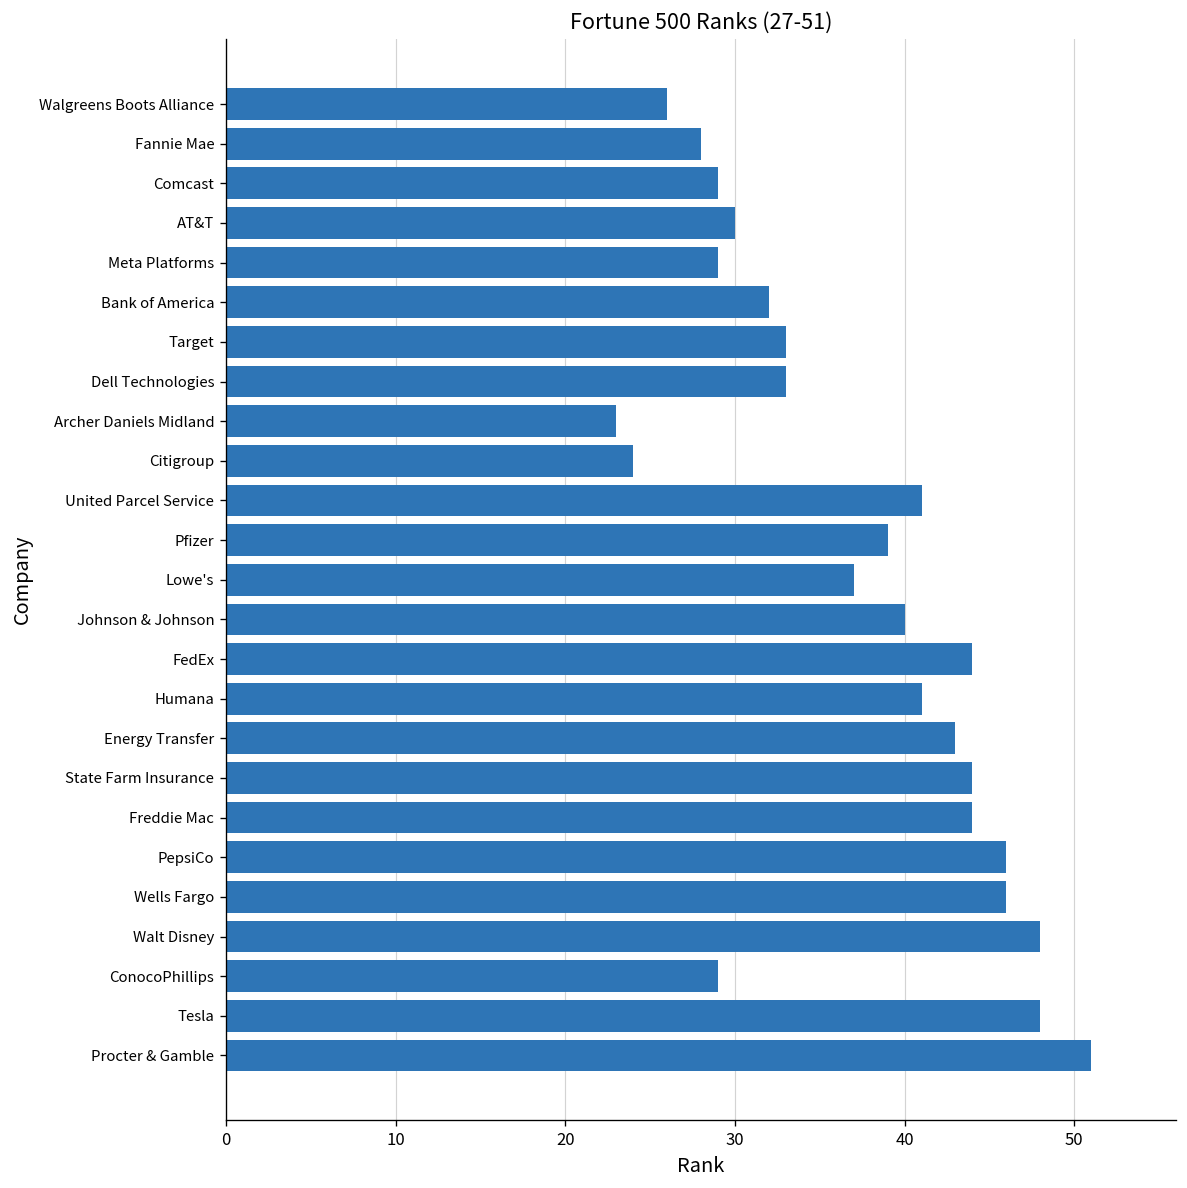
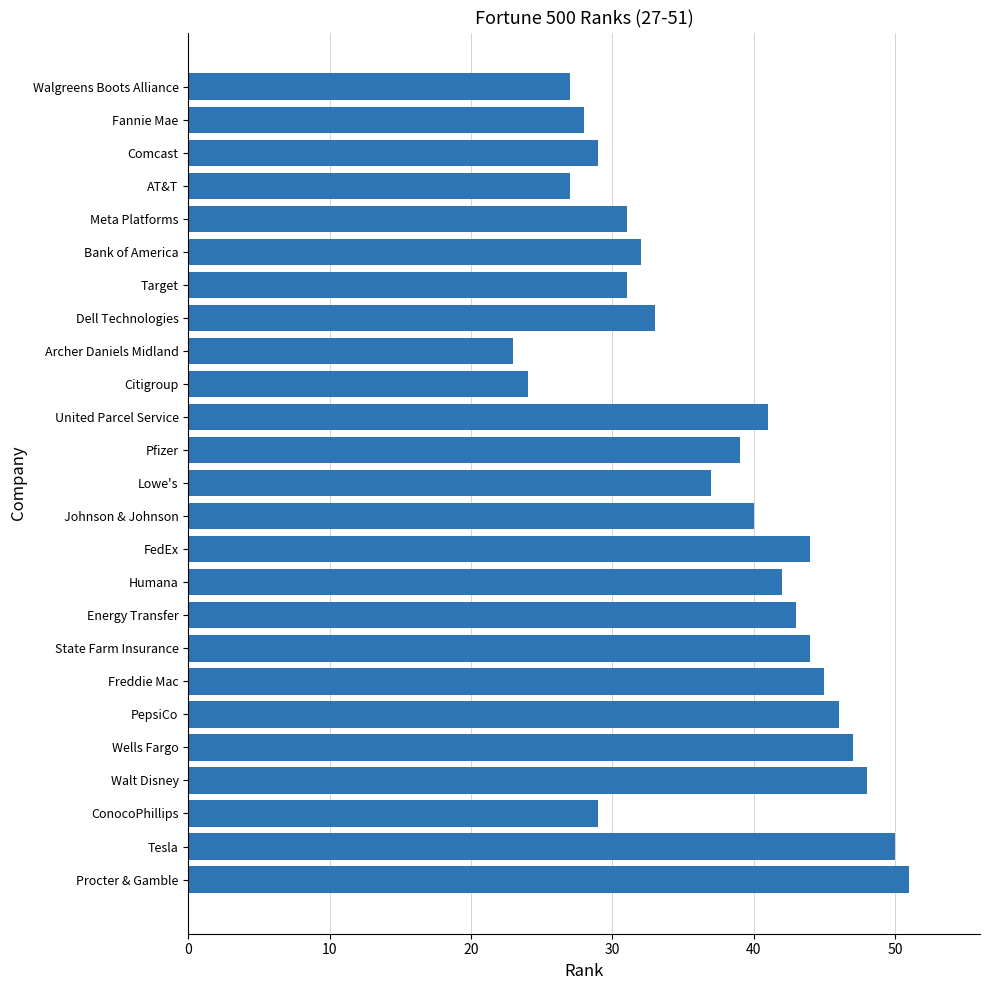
Walgreens Boots Alliance: 26 -> 27
AT&T: 30 -> 27
Meta Platforms: 29 -> 31
Target: 33 -> 31
Humana: 41 -> 42
Freddie Mac: 44 -> 45
Wells Fargo: 46 -> 47
Tesla: 48 -> 50
